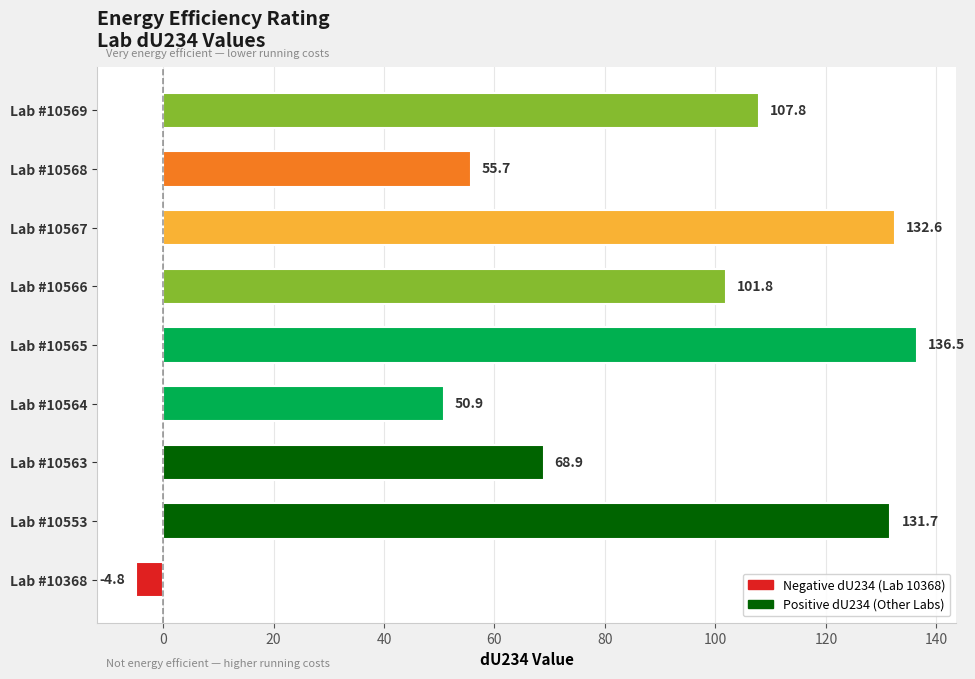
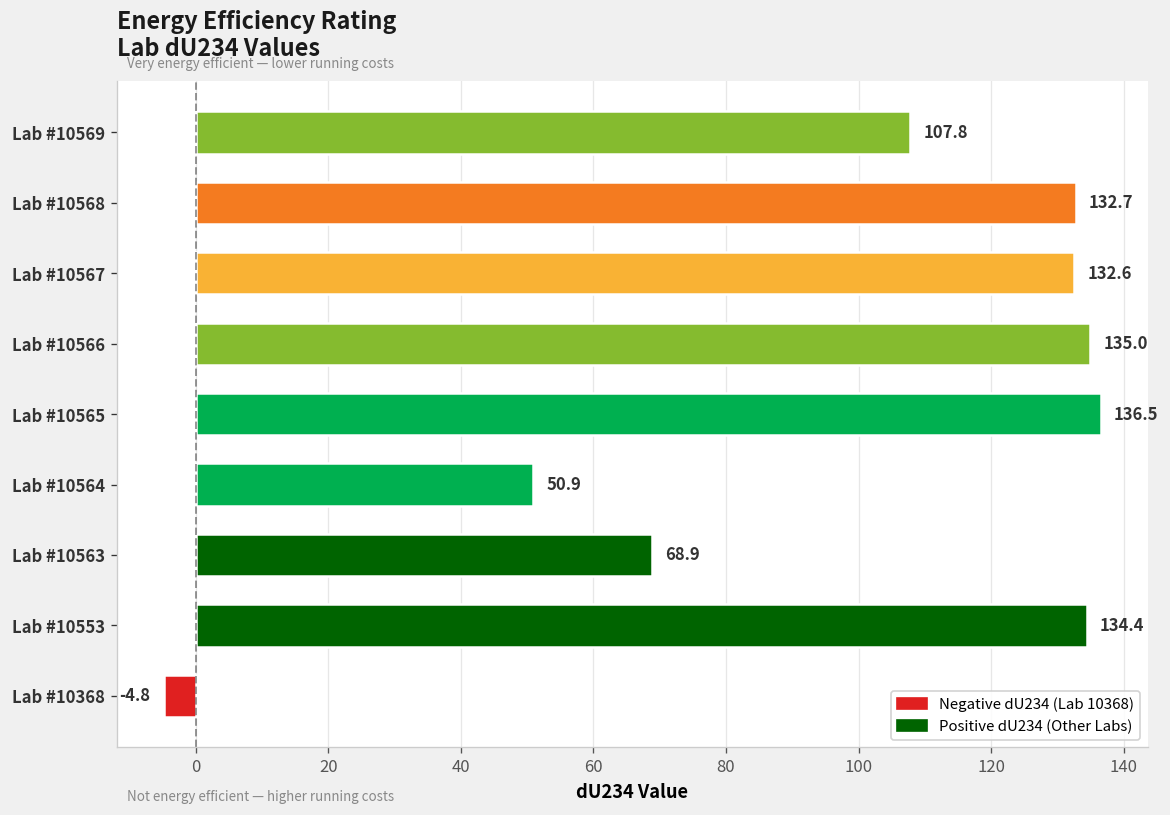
Lab #10568: 55.7 -> 132.7
Lab #10566: 101.8 -> 135.0
Lab #10553: 131.7 -> 134.4
